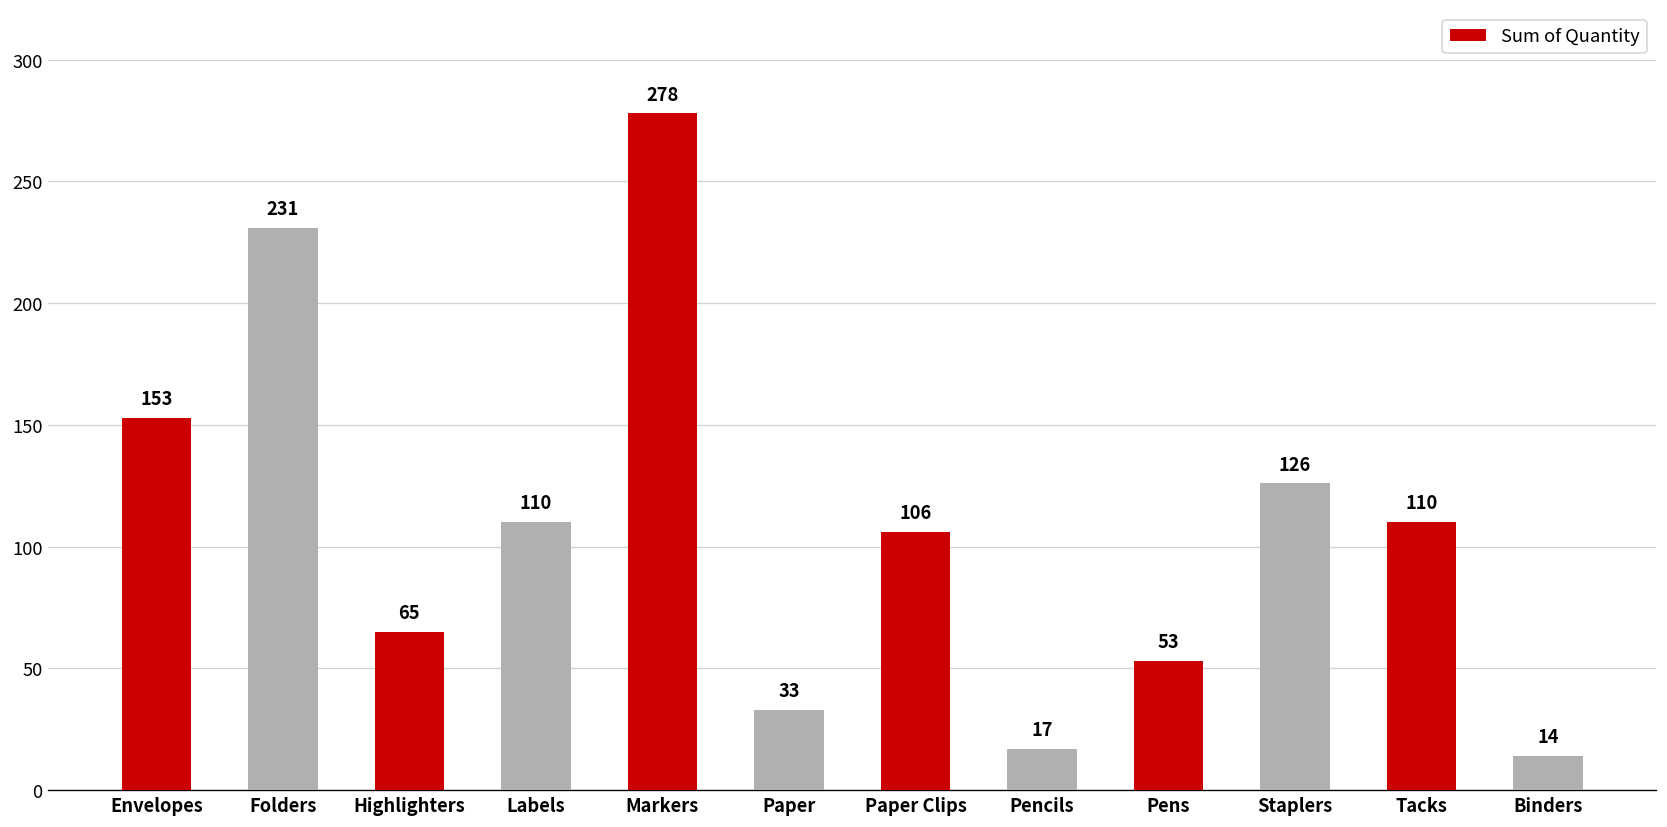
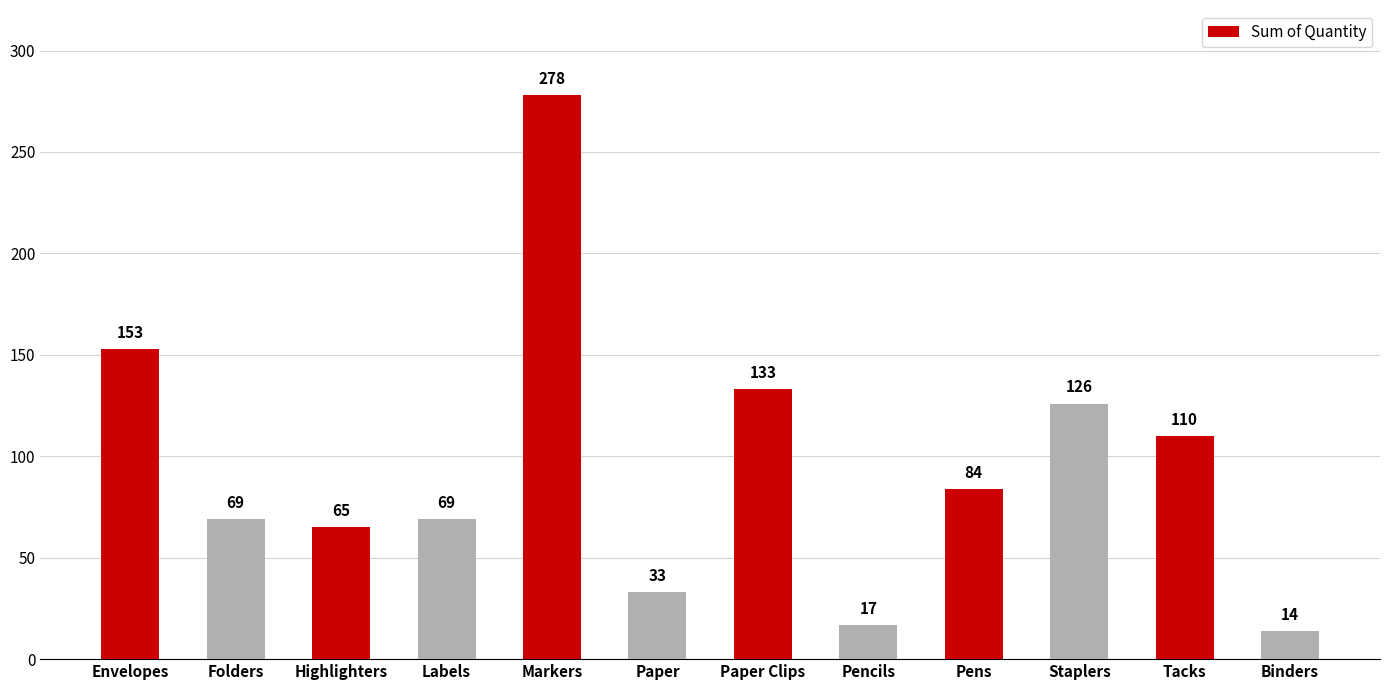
Folders: 231 -> 69
Labels: 110 -> 69
Paper Clips: 106 -> 133
Pens: 53 -> 84
